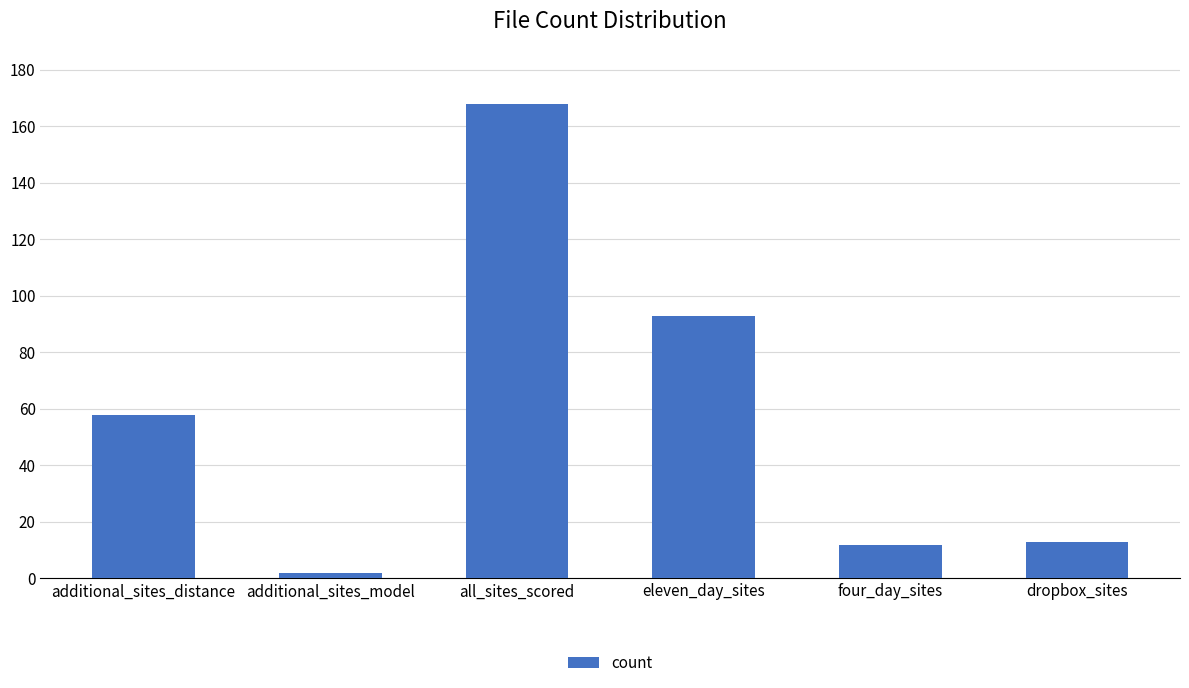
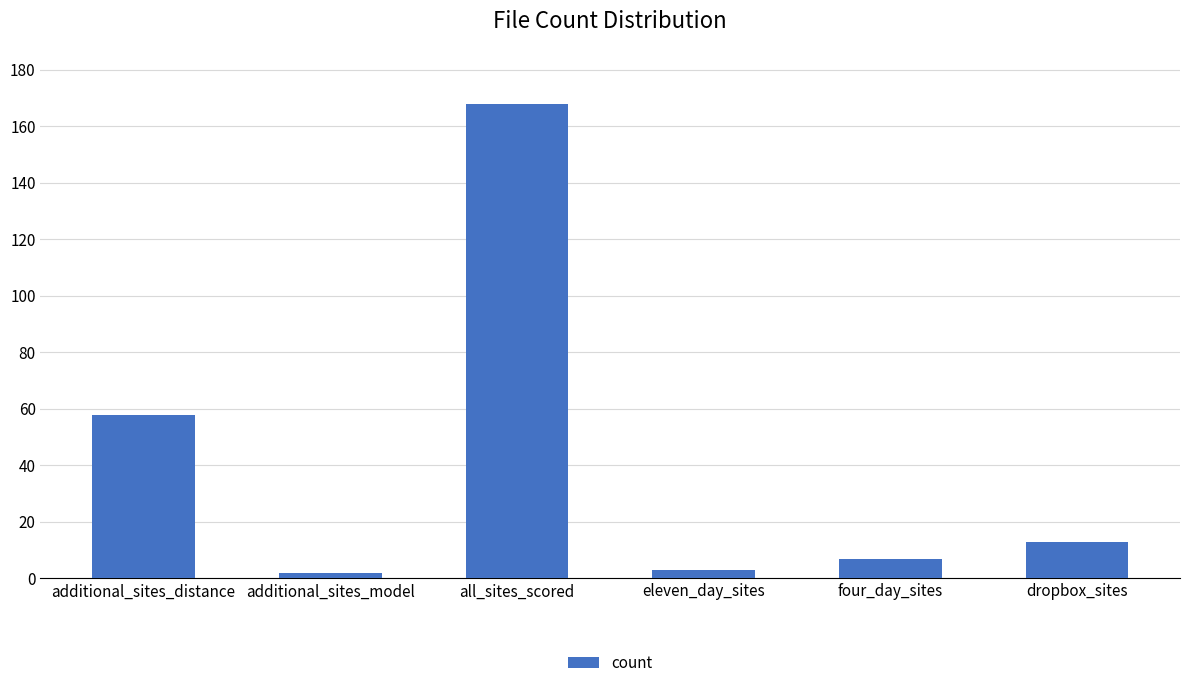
eleven_day_sites: 93 -> 3
four_day_sites: 12 -> 7
